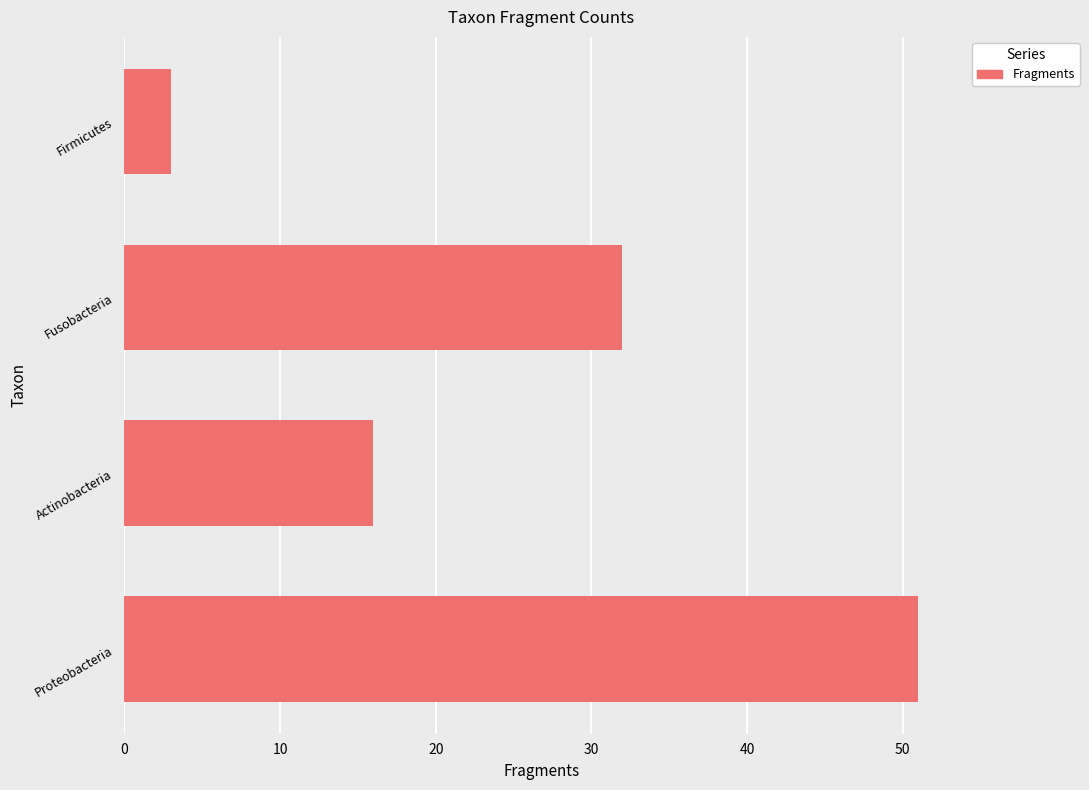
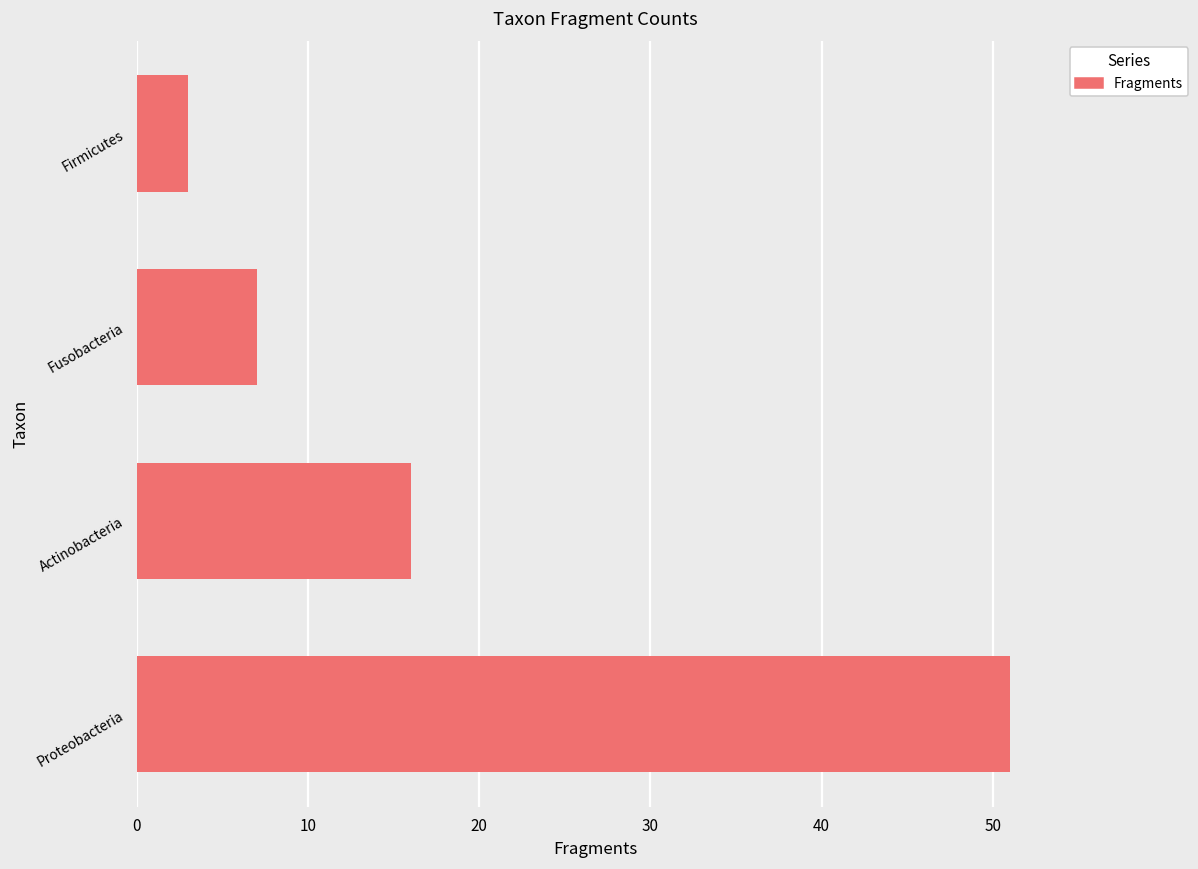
Fusobacteria: 32 -> 7
